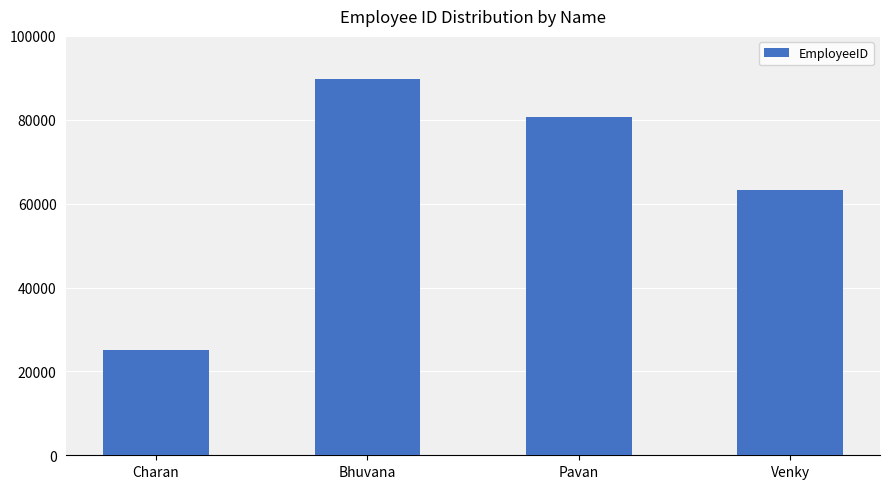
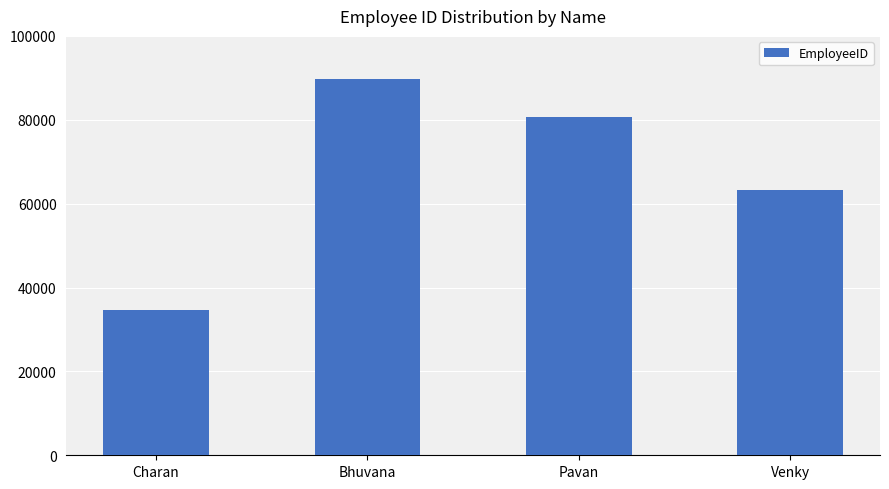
Charan: 25000 -> 35000
